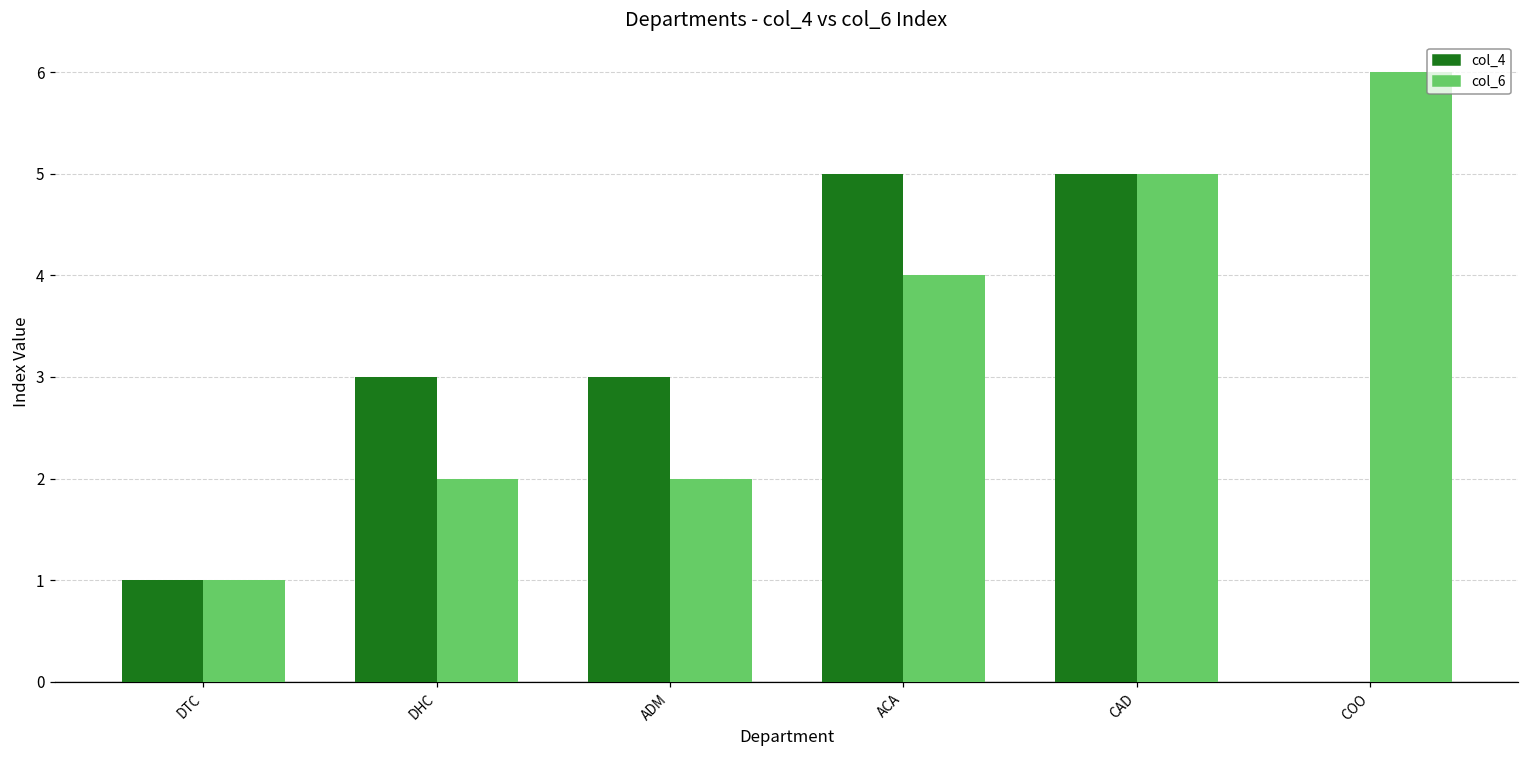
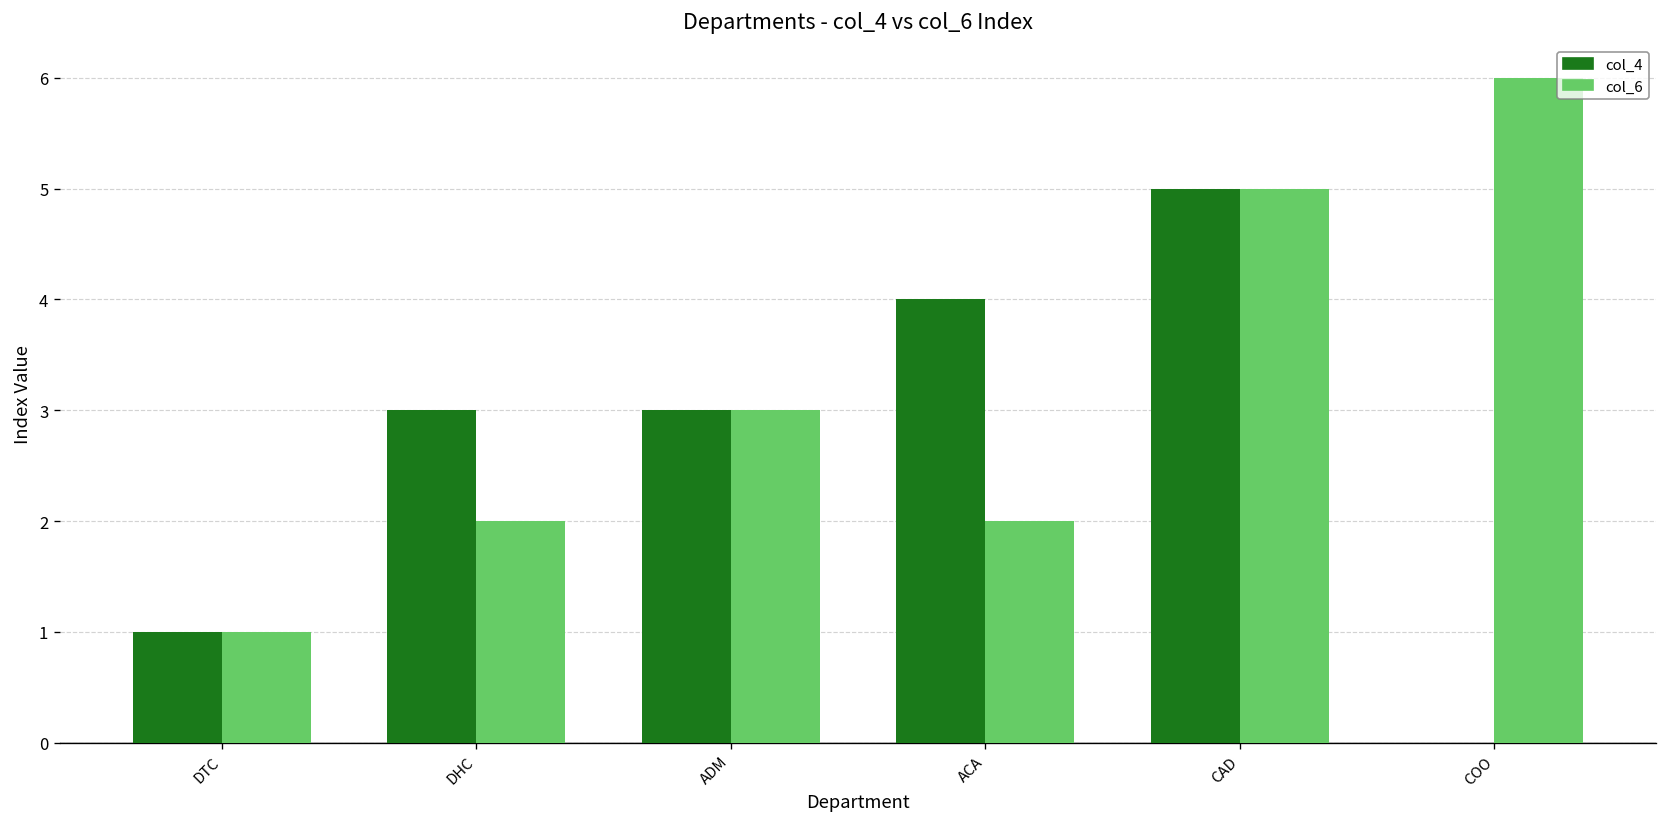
col_6, ADM: 2 -> 3
col_4, ACA: 5 -> 4
col_6, ACA: 4 -> 2
